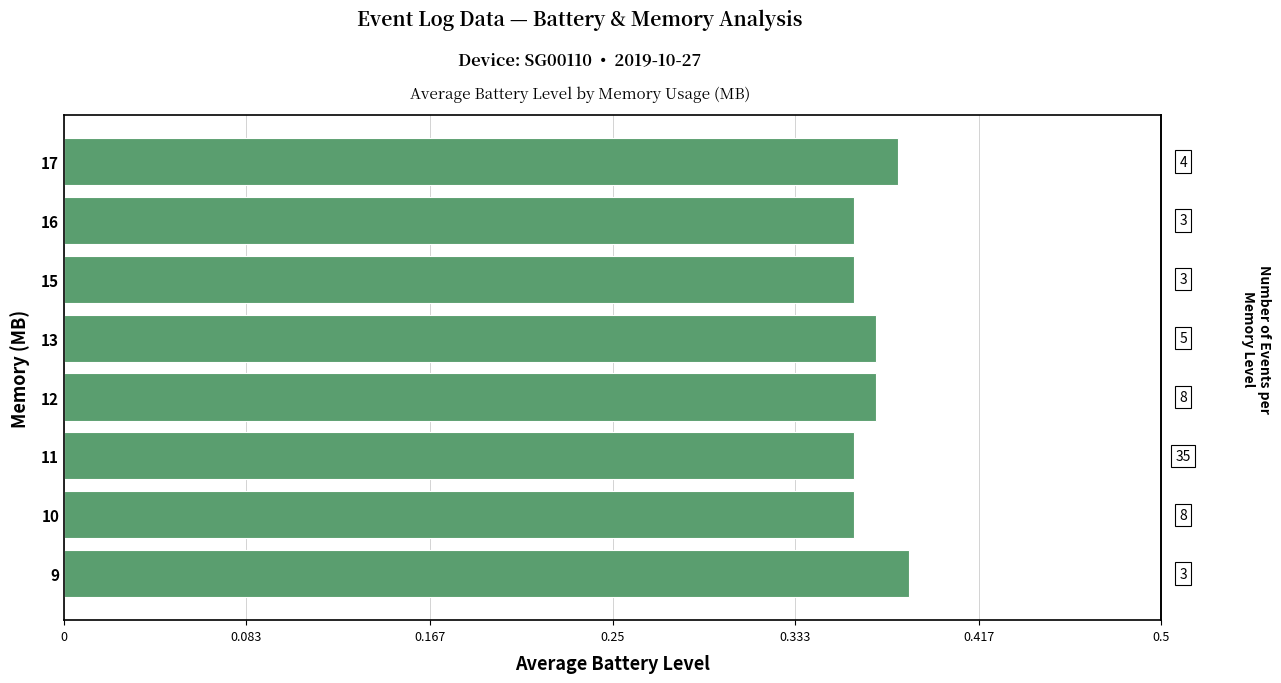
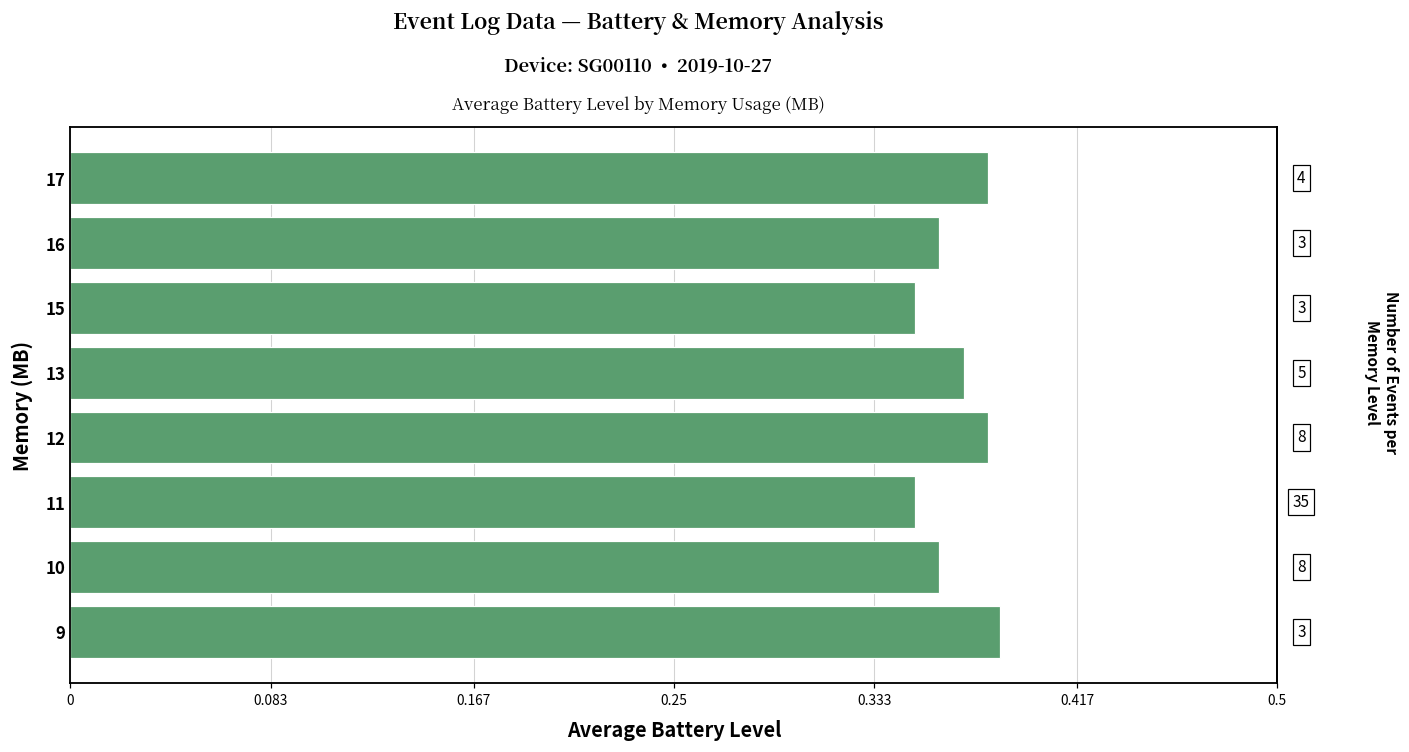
15: 0.36 -> 0.35
12: 0.37 -> 0.38
11: 0.36 -> 0.35
